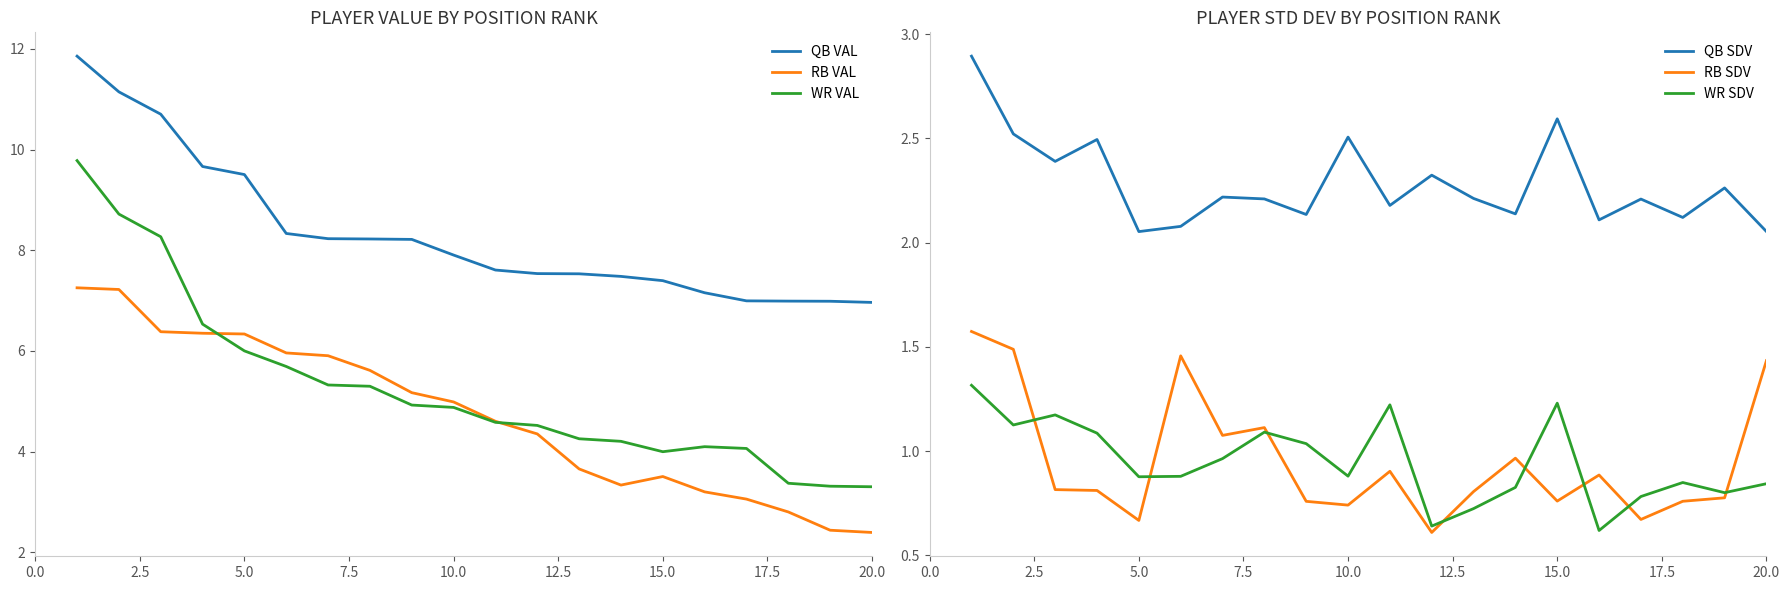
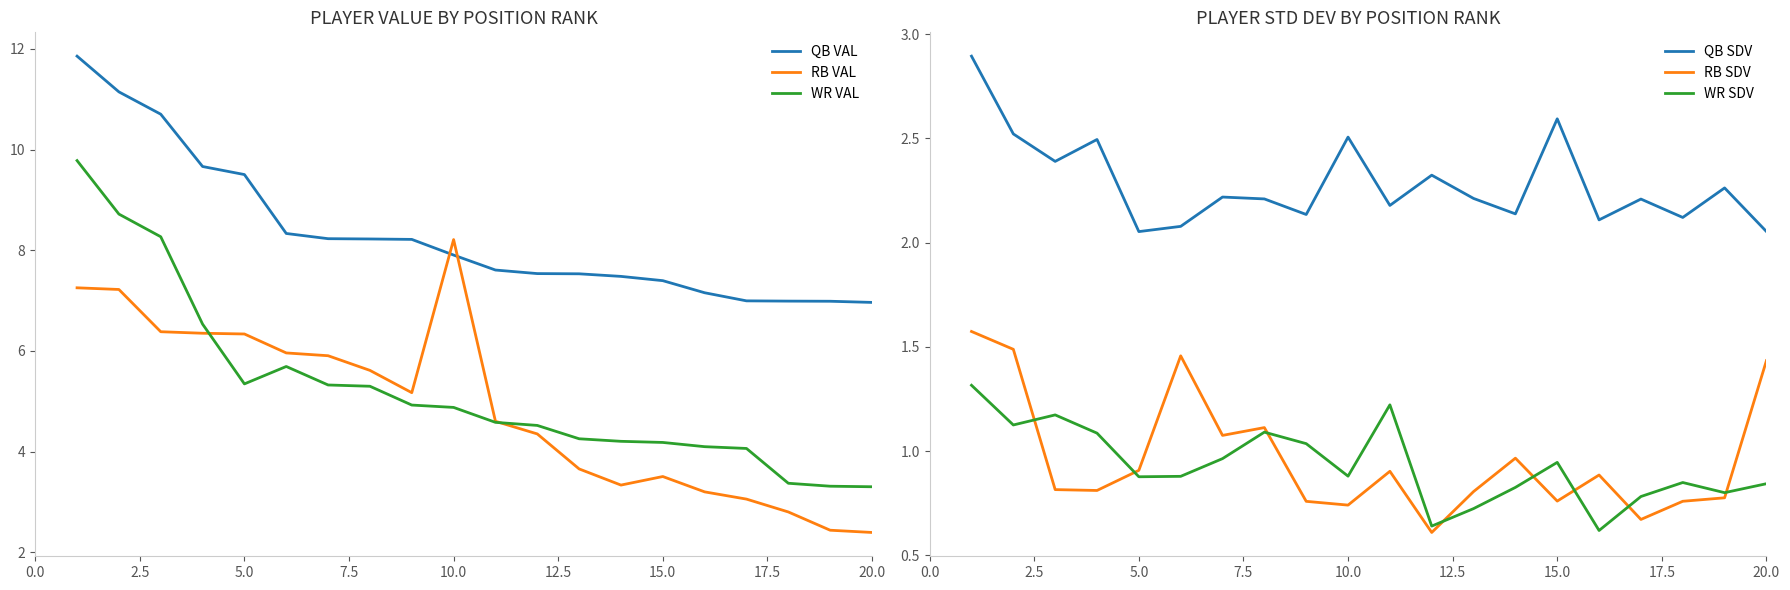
PLAYER VALUE BY POSITION RANK, WR VAL, 5.0: 6.0 -> 5.3
PLAYER VALUE BY POSITION RANK, RB VAL, 10.0: 5.0 -> 8.2
PLAYER VALUE BY POSITION RANK, WR VAL, 15.0: 4.0 -> 4.2
PLAYER STD DEV BY POSITION RANK, RB SDV, 5.0: 0.67 -> 0.91
PLAYER STD DEV BY POSITION RANK, WR SDV, 15.0: 1.23 -> 0.95
